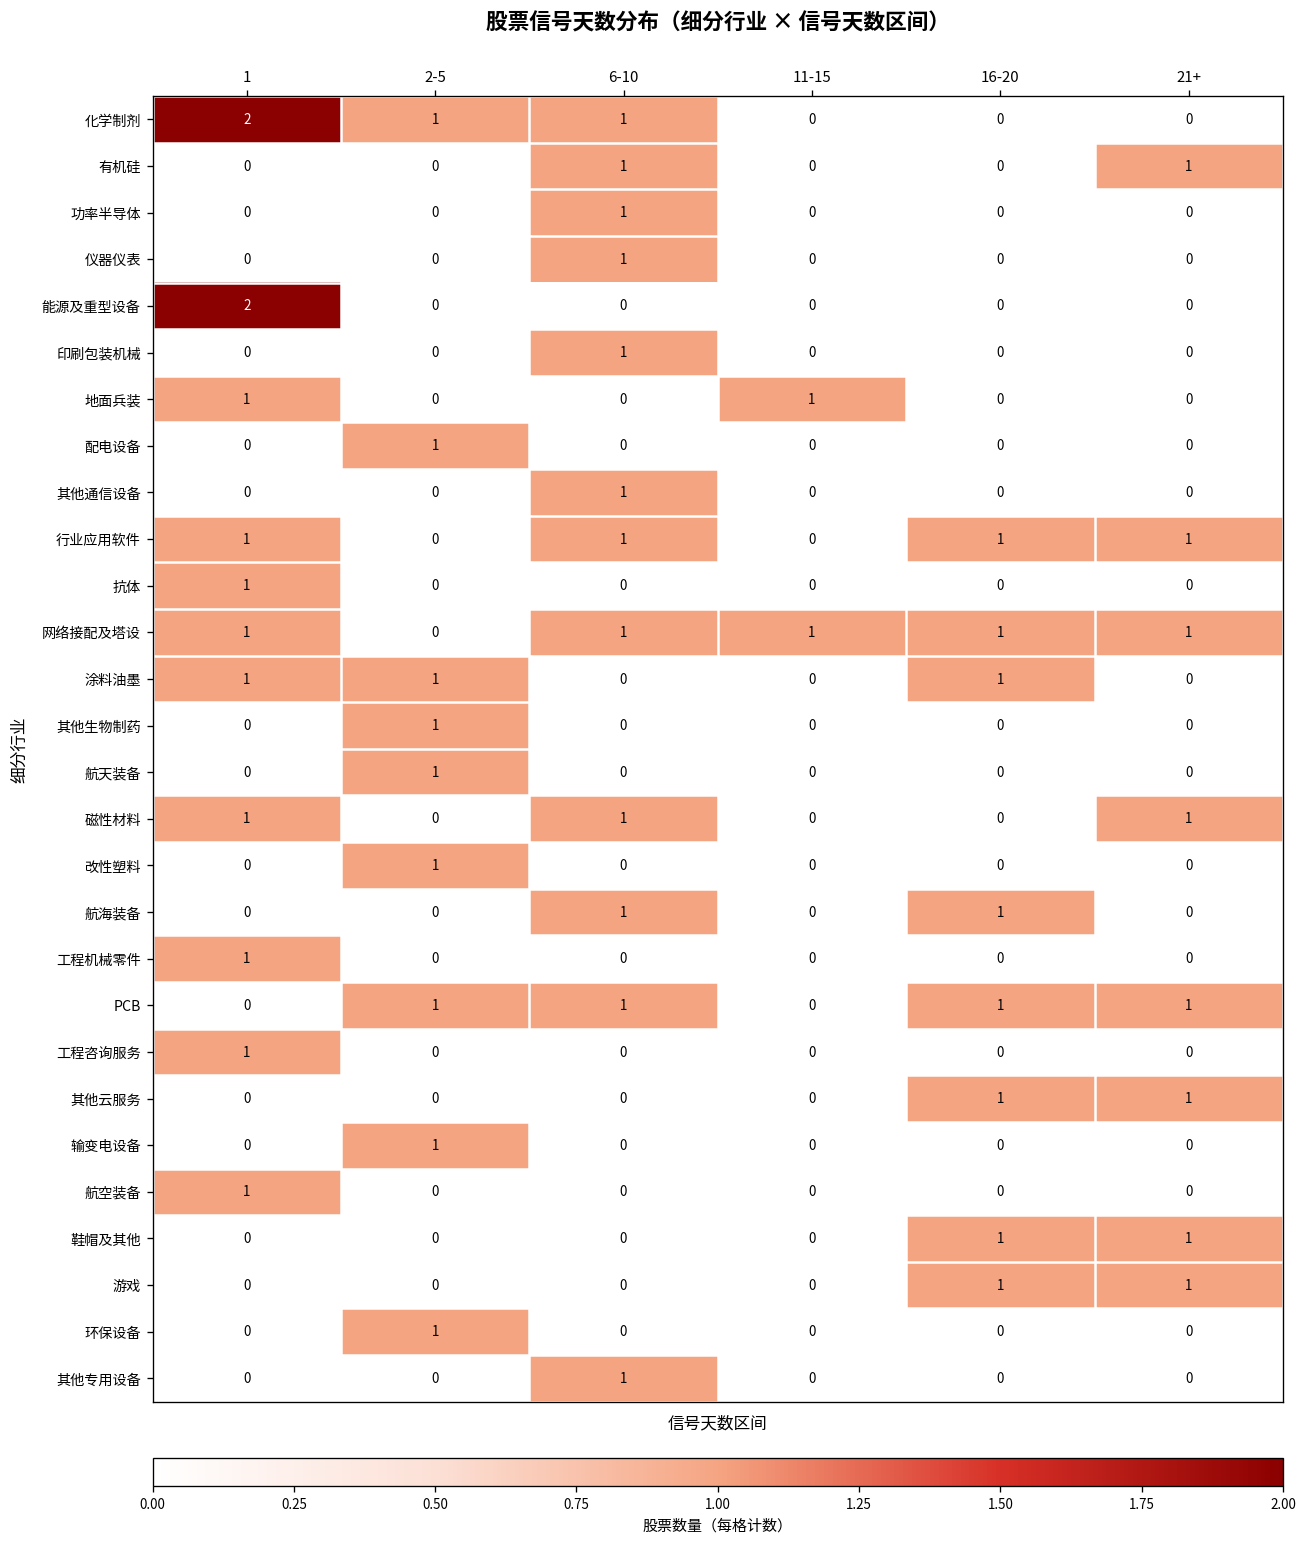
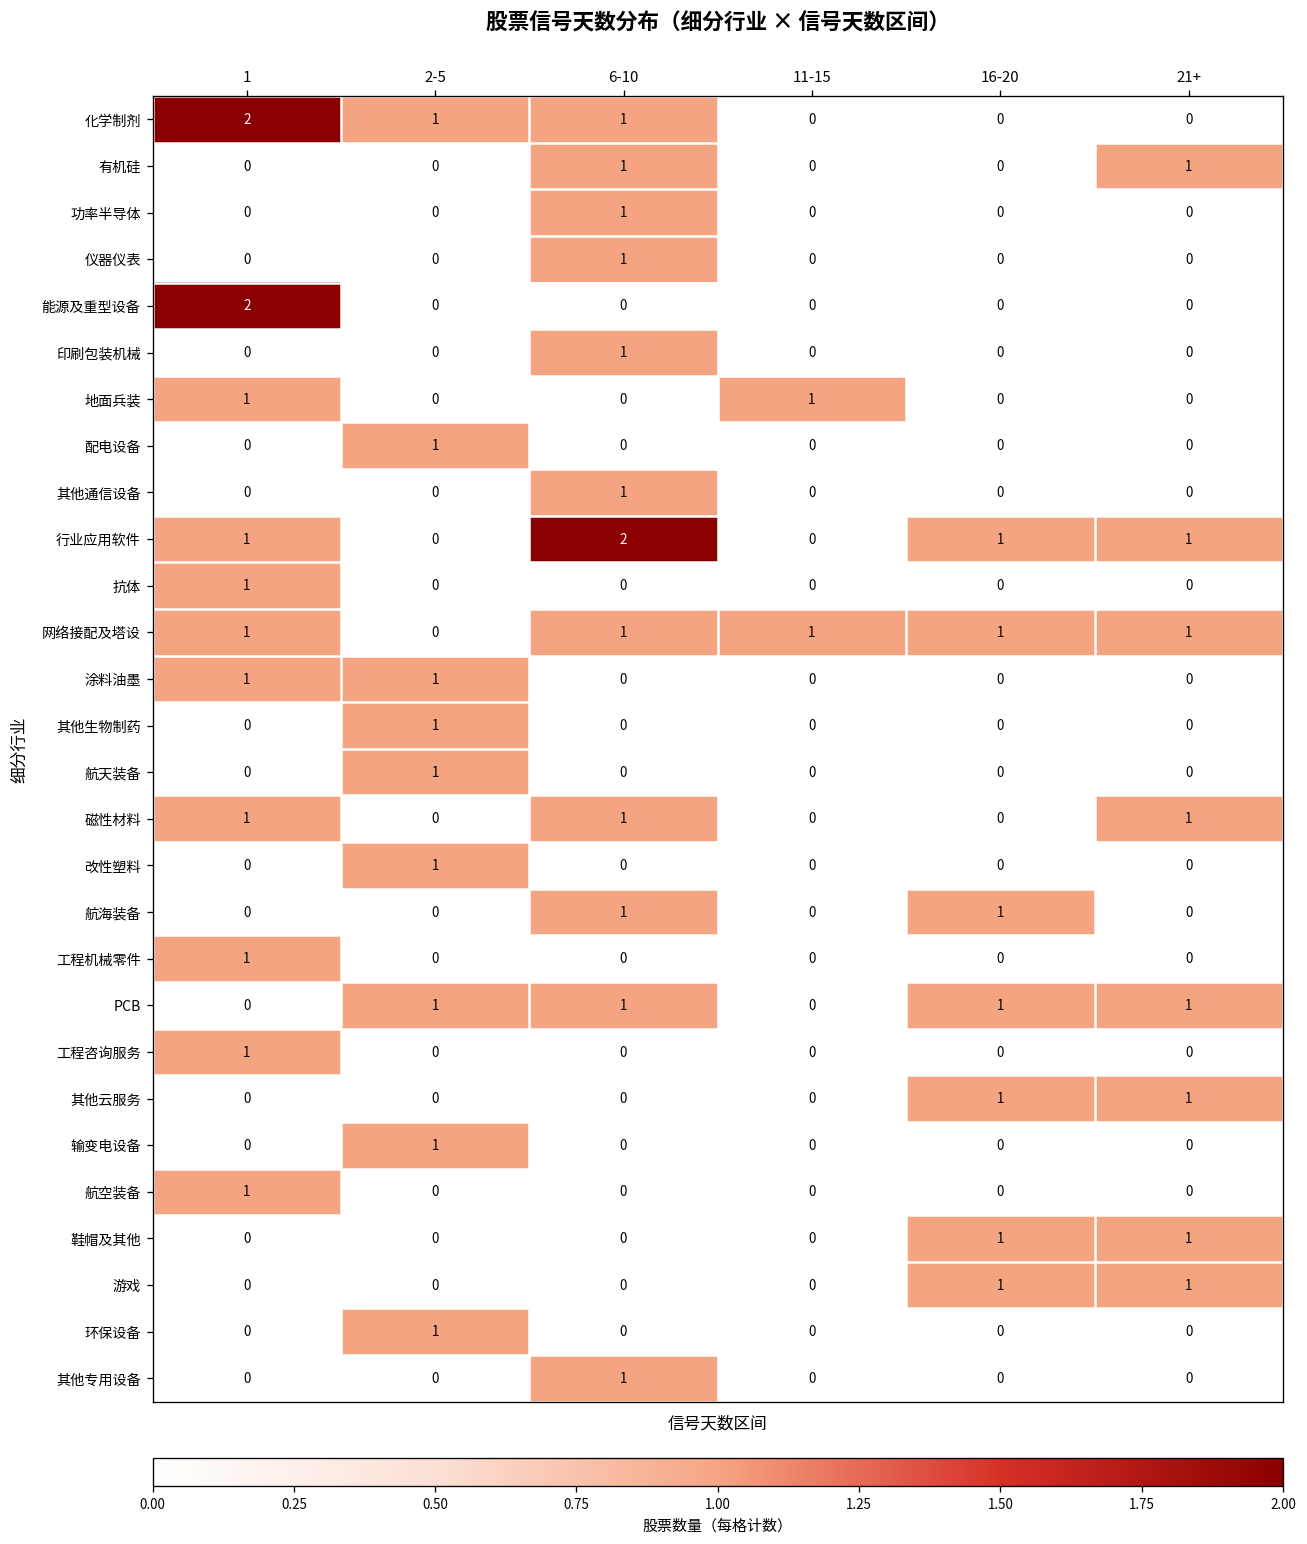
行业应用软件, 6-10: 1 -> 2
涂料油墨, 16-20: 1 -> 0
